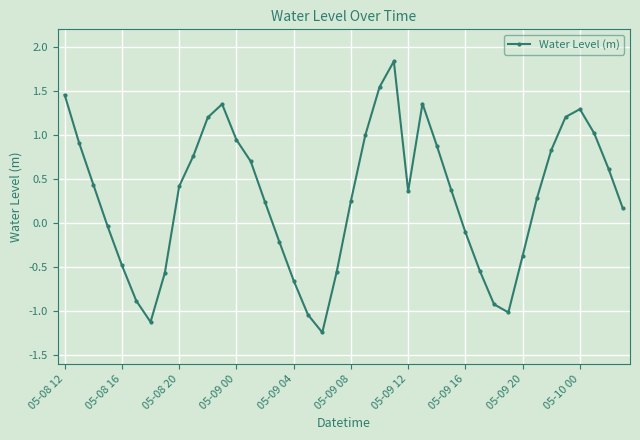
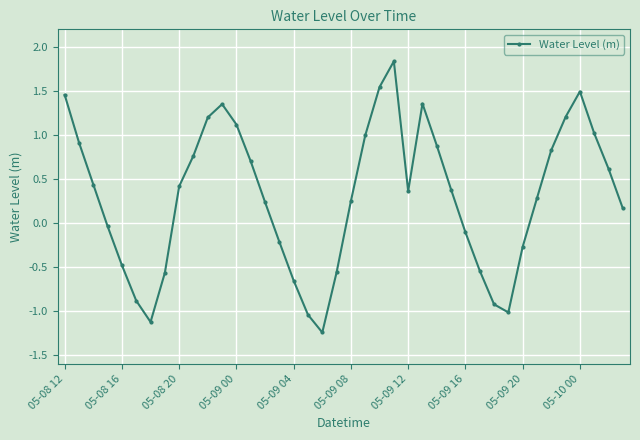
05-09 00: 0.9 -> 1.1
05-09 20: -0.4 -> -0.3
05-10 00: 1.3 -> 1.5
